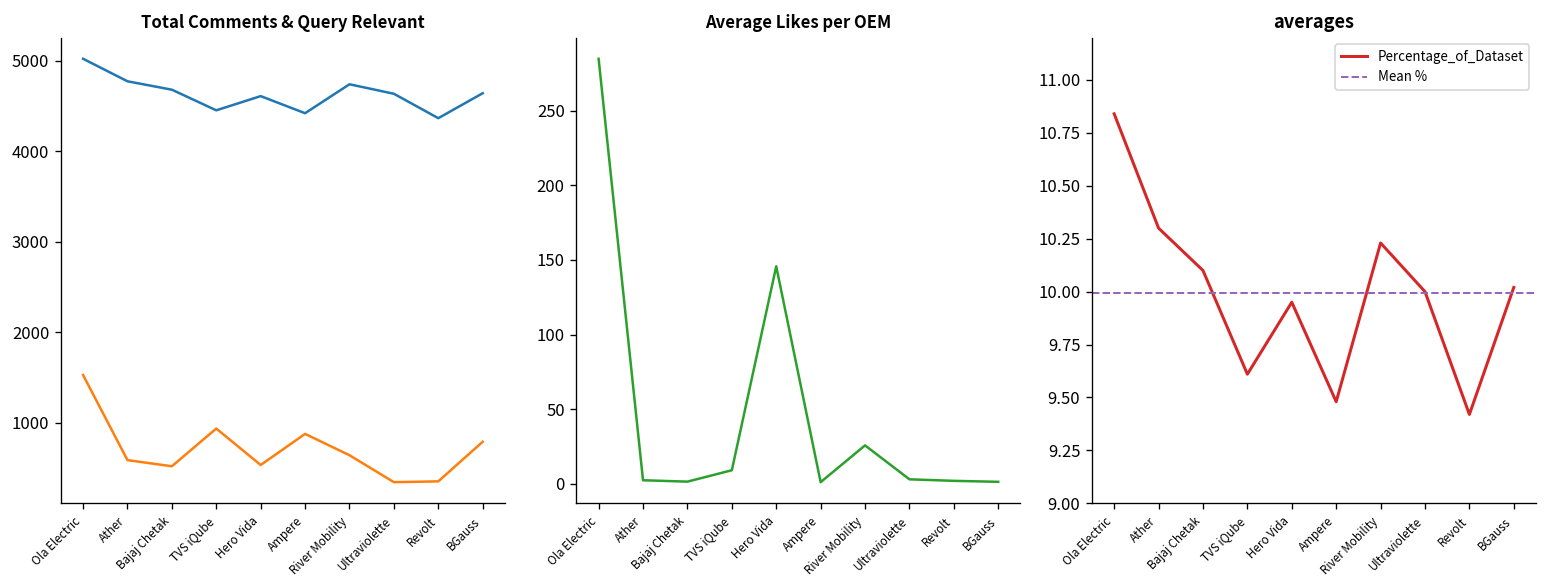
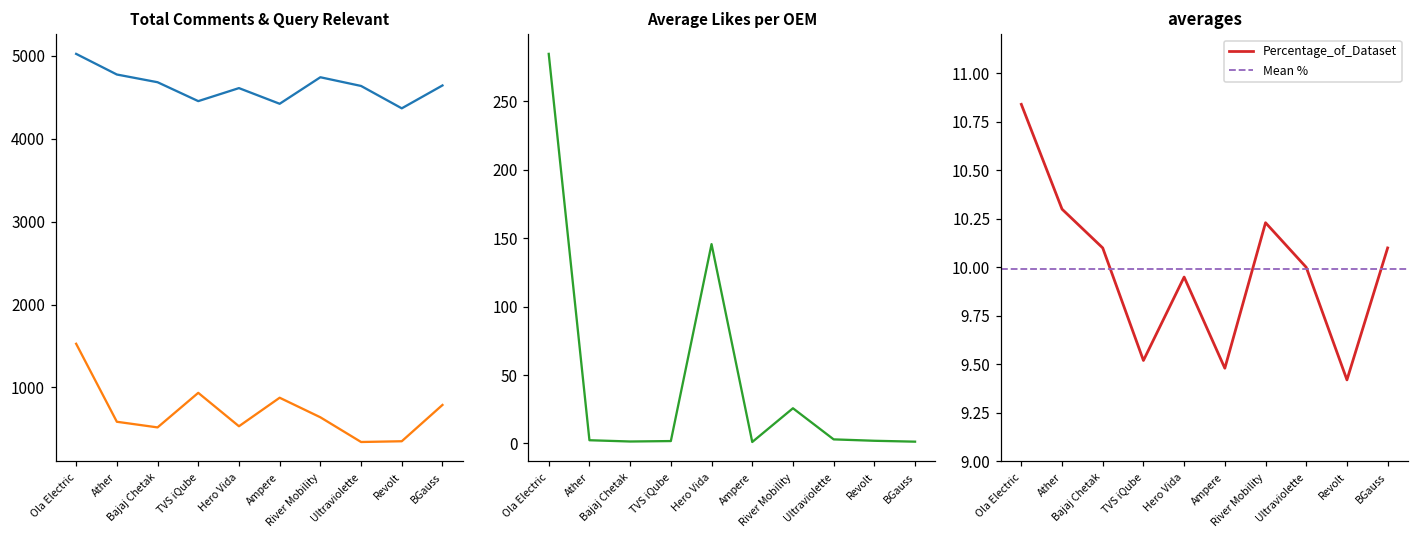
Average Likes per OEM, TVS iQube: 9 -> 2
averages, TVS iQube: 9.61 -> 9.52
averages, BGauss: 10.02 -> 10.10
